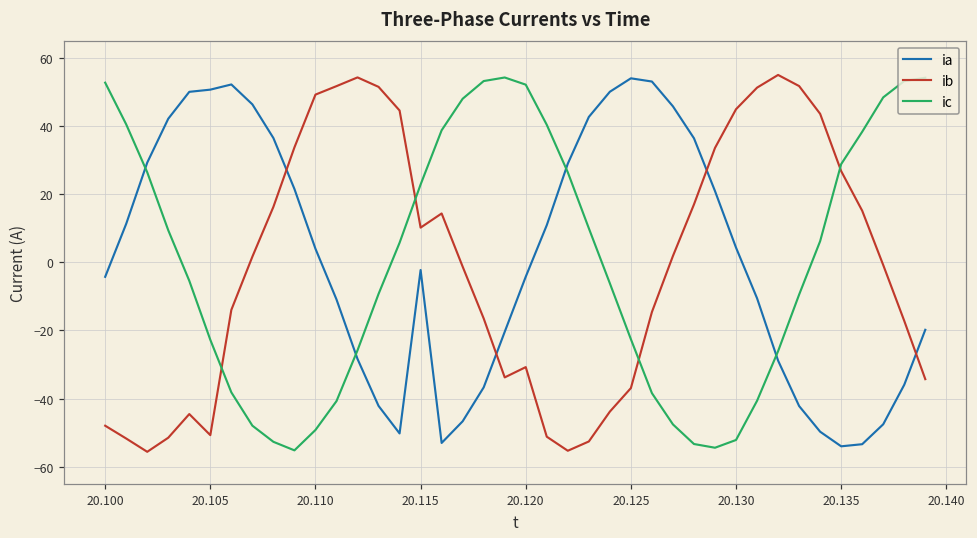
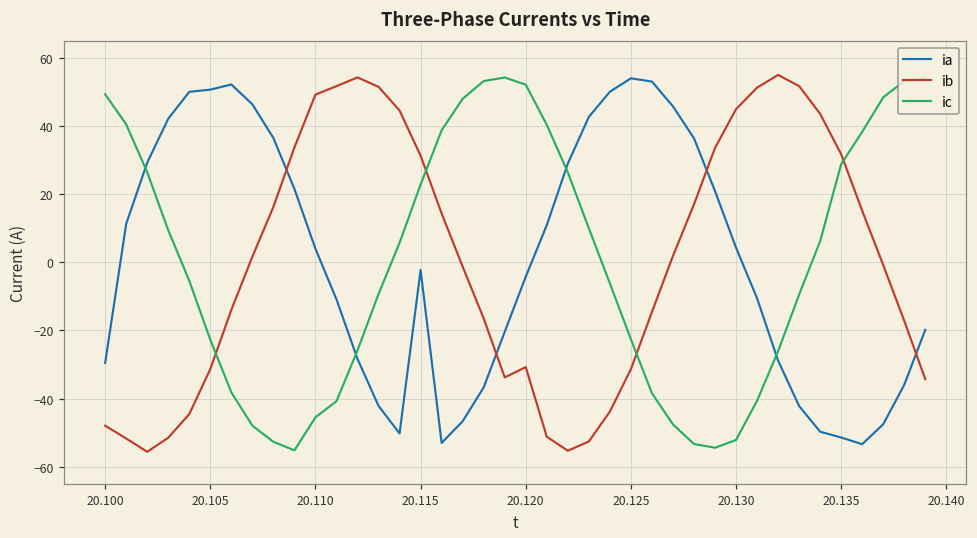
ia, 20.100: -4 -> -30
ic, 20.100: 53 -> 49
ib, 20.105: -51 -> -31
ic, 20.110: -49 -> -46
ib, 20.115: 10 -> 31
ib, 20.125: -37 -> -31
ia, 20.135: -54 -> -51
ib, 20.135: 27 -> 32
